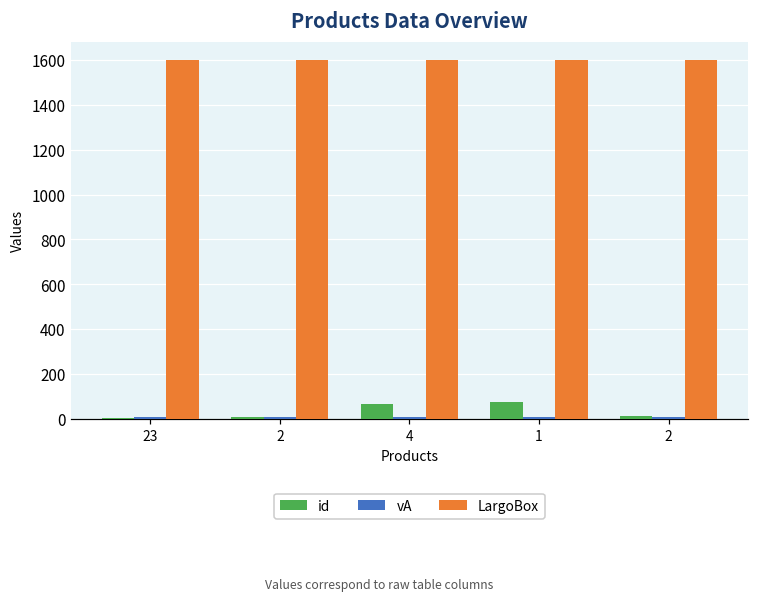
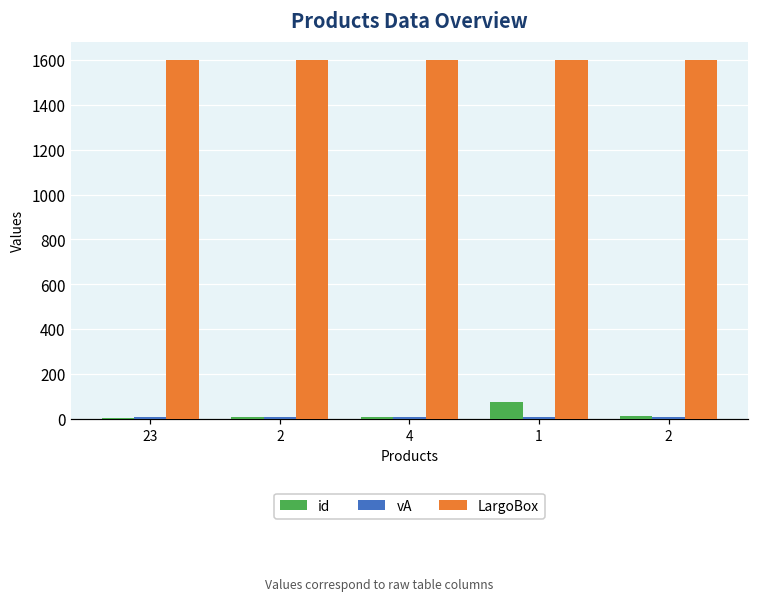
id, 4: 70 -> 10
